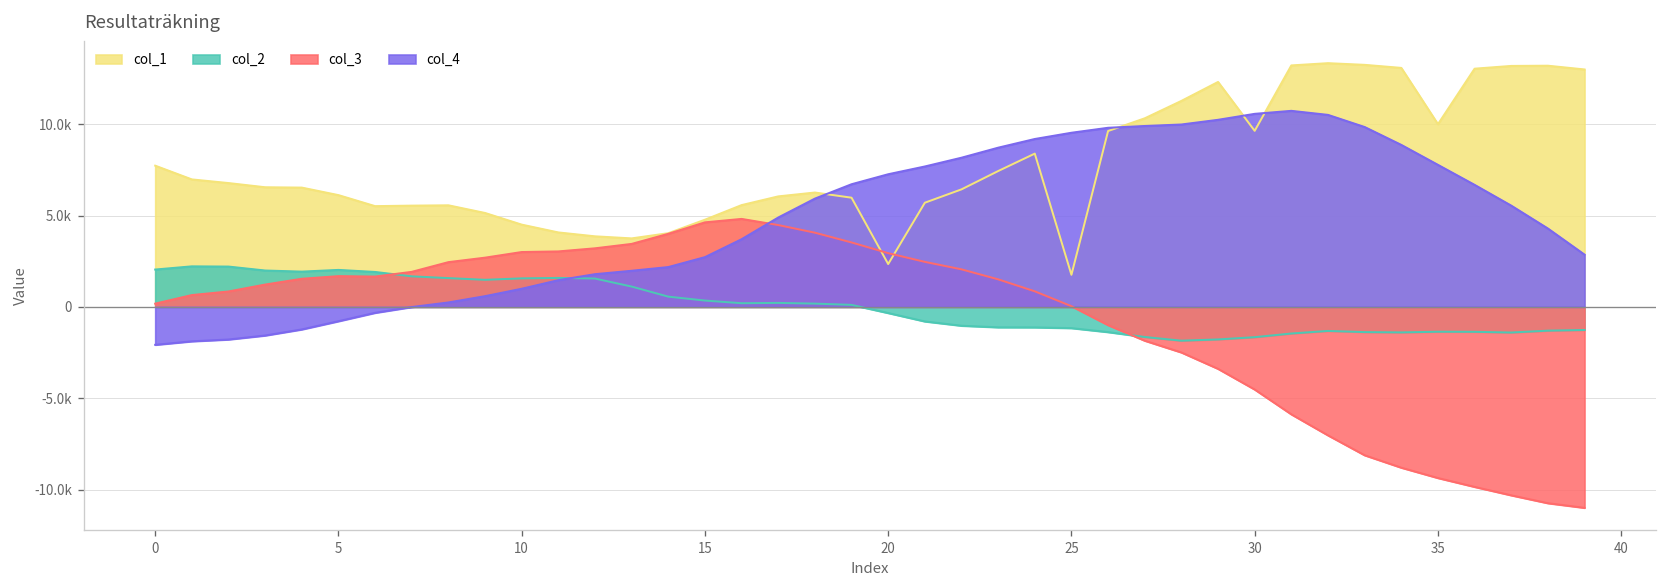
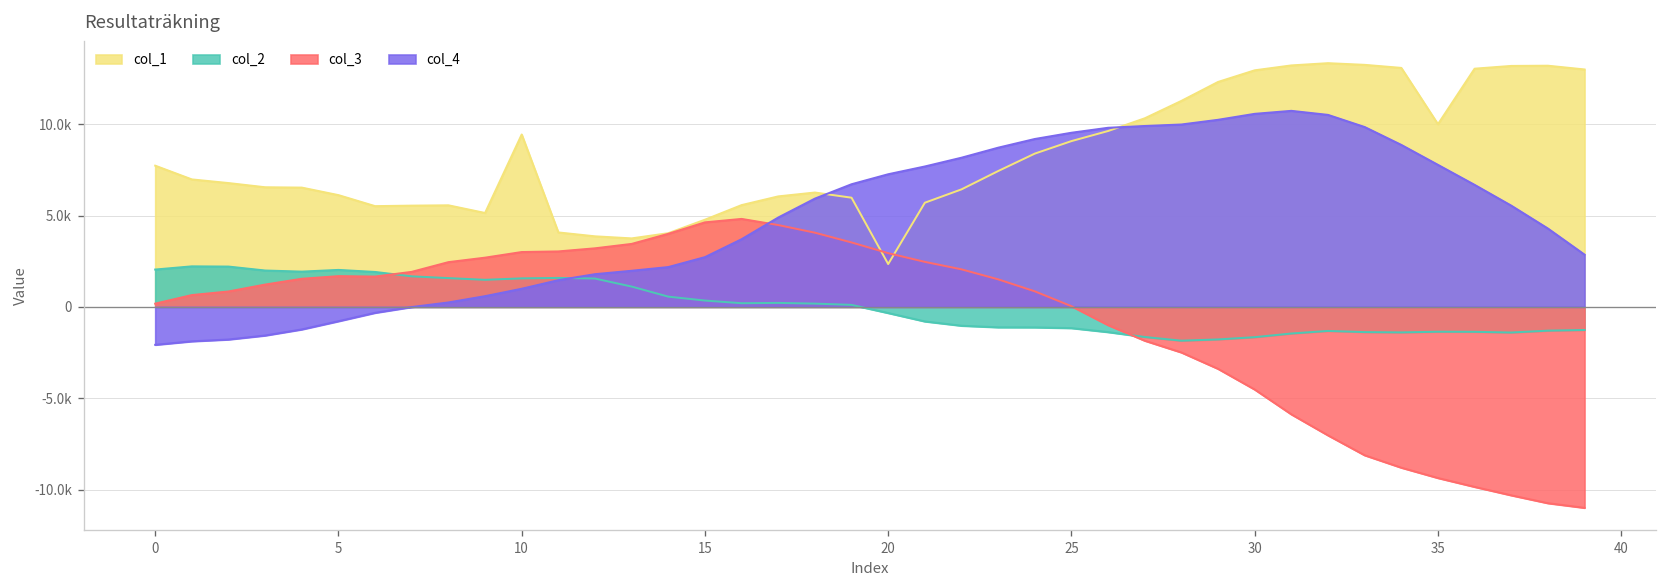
col_1, 10: 4500 -> 9400
col_1, 25: 1800 -> 9100
col_1, 30: 9600 -> 12900
